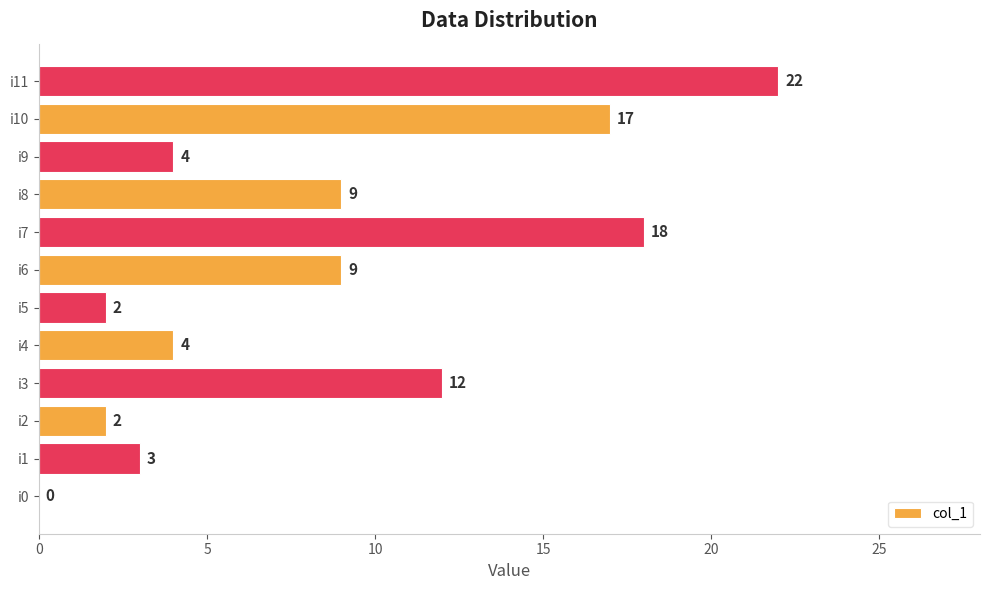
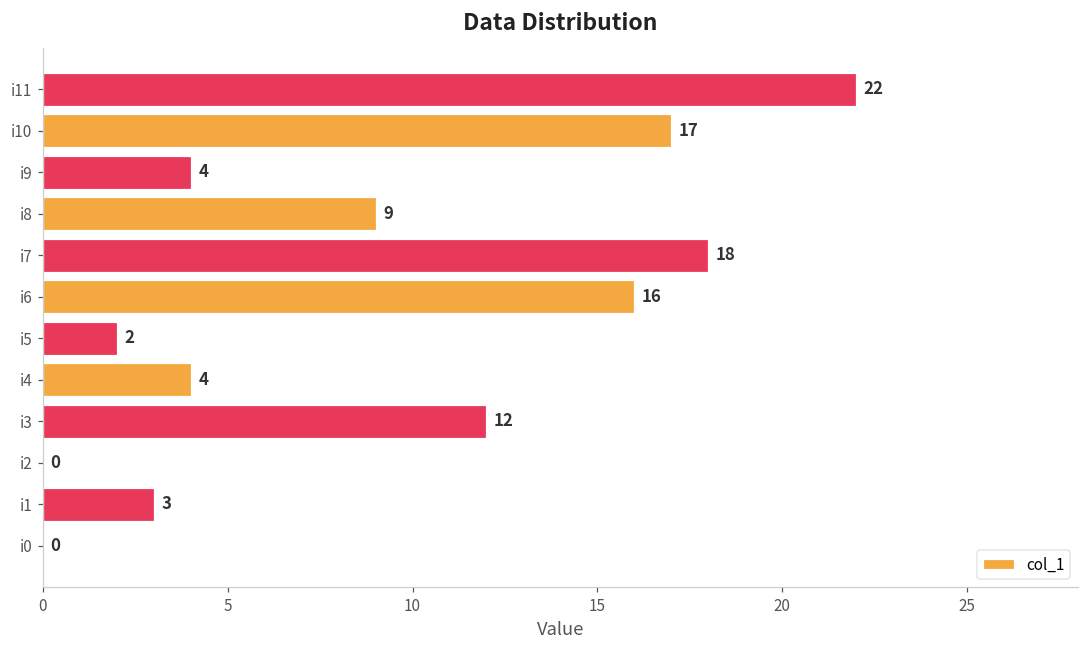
i6: 9 -> 16
i2: 2 -> 0
